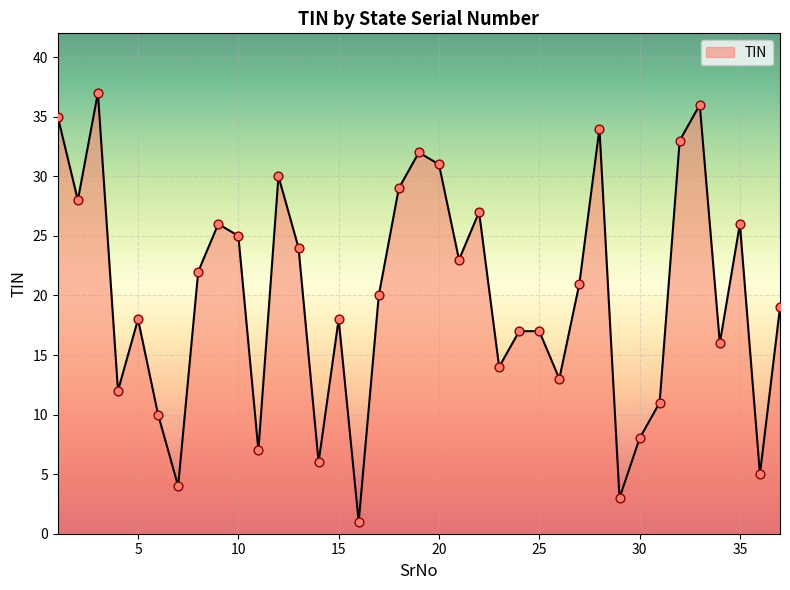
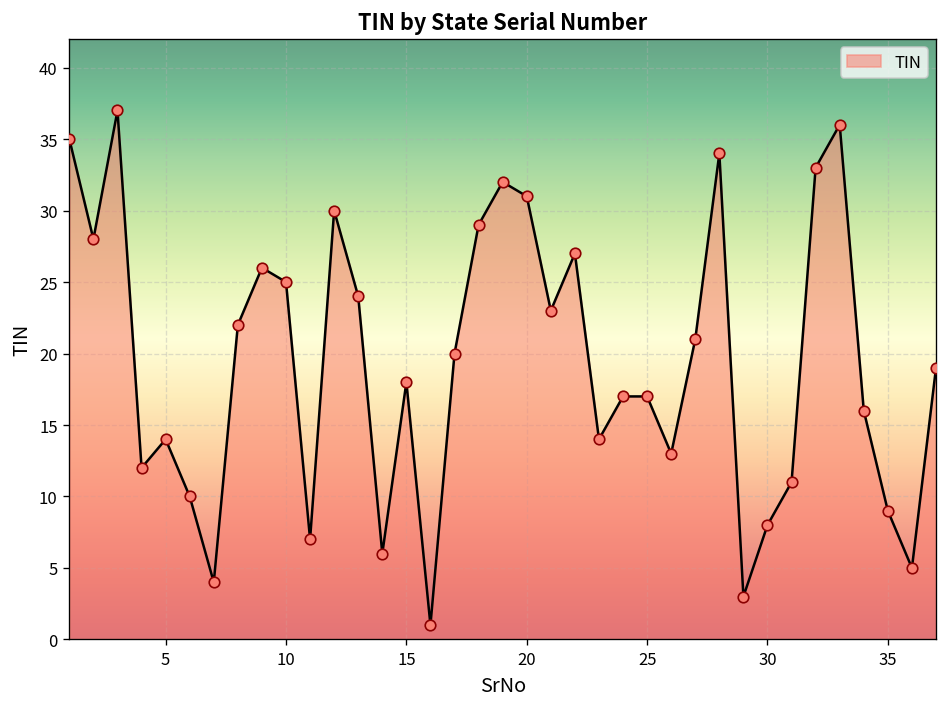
5: 18 -> 14
35: 26 -> 9
